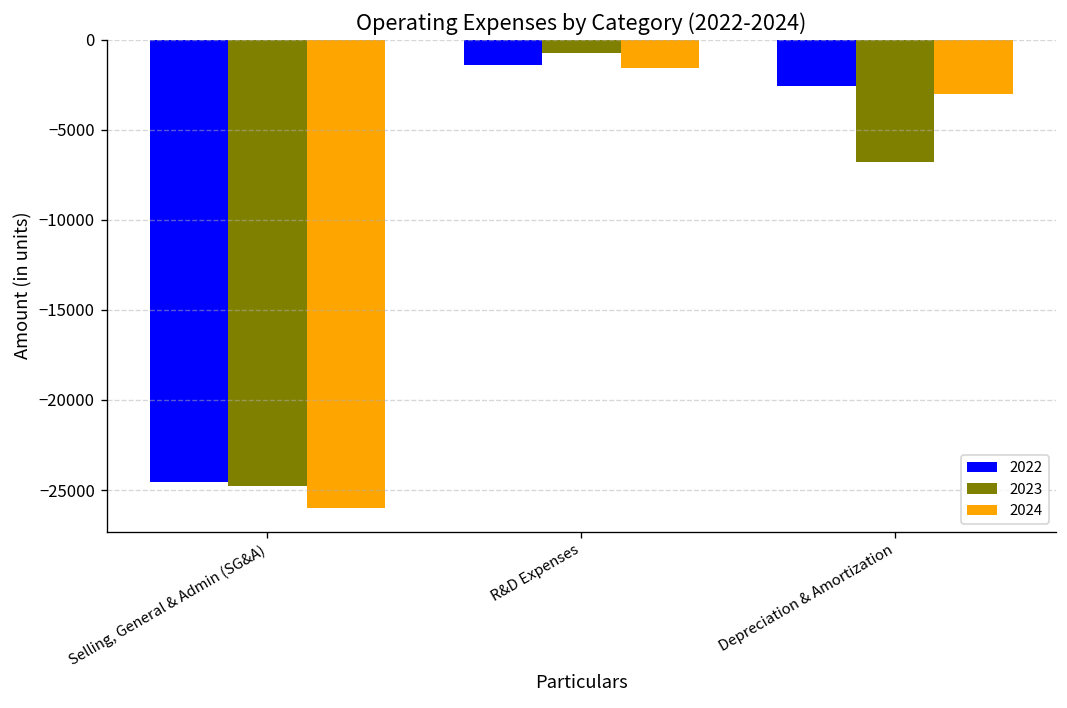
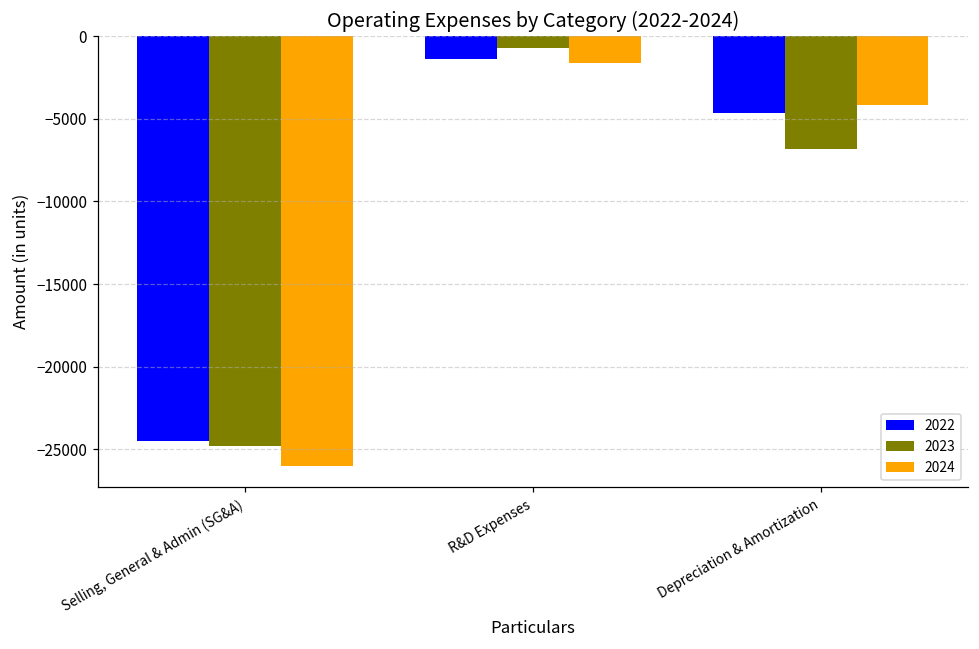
2022, Depreciation & Amortization: -2600 -> -4700
2024, Depreciation & Amortization: -3000 -> -4200
